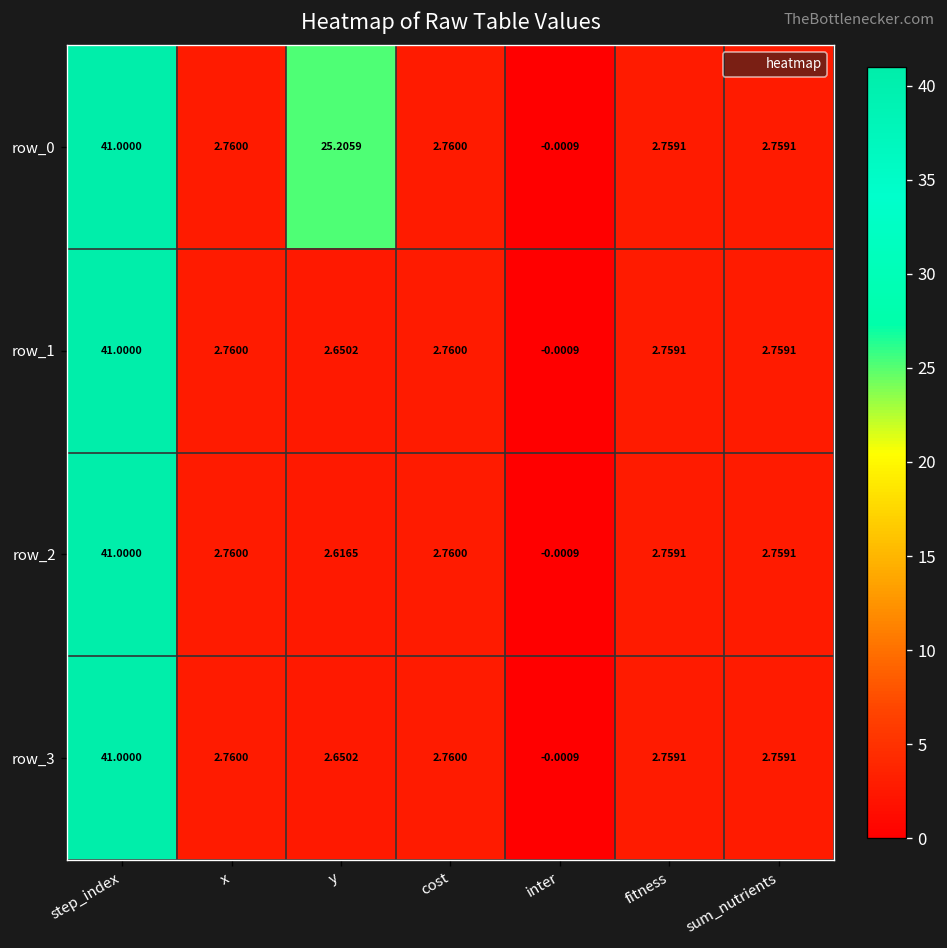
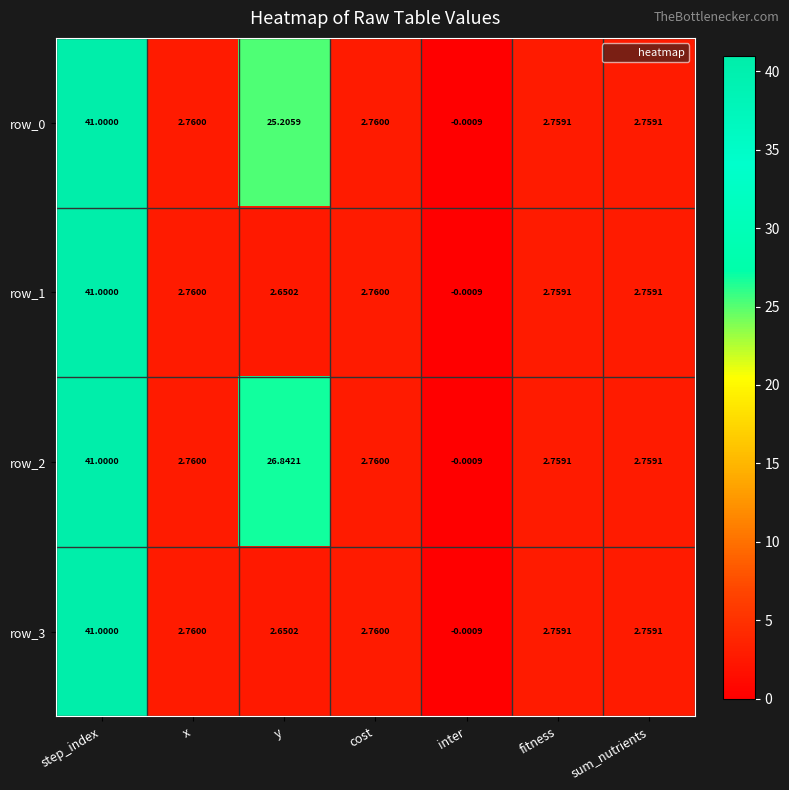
row_2, y: 2.6165 -> 26.8421
